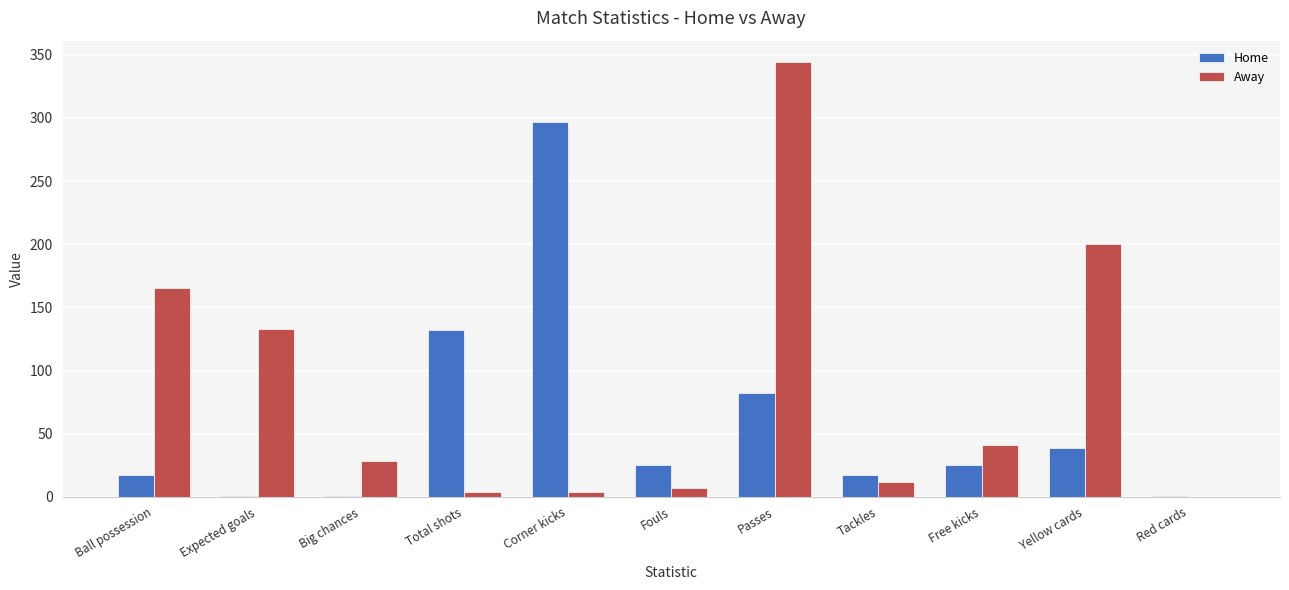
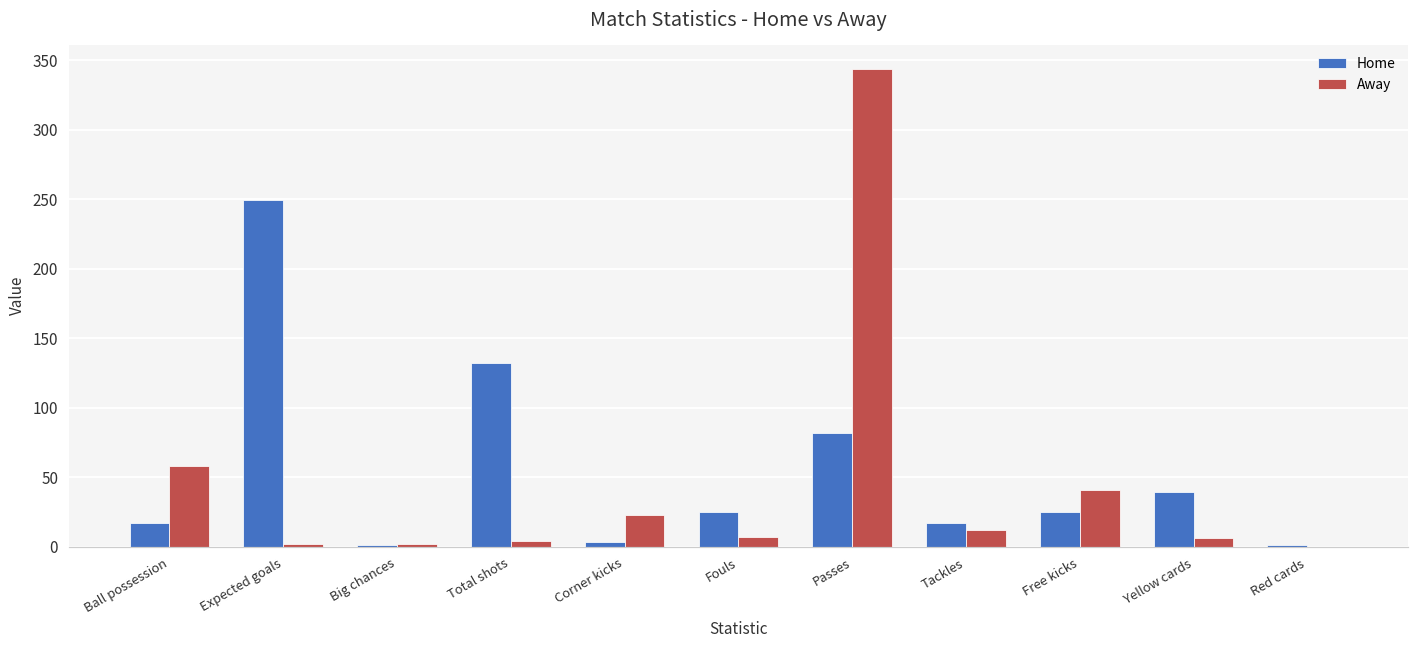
Away, Ball possession: 165 -> 58
Home, Expected goals: 1 -> 249
Away, Expected goals: 133 -> 2
Away, Big chances: 28 -> 2
Home, Corner kicks: 297 -> 3
Away, Corner kicks: 4 -> 23
Away, Yellow cards: 200 -> 6
